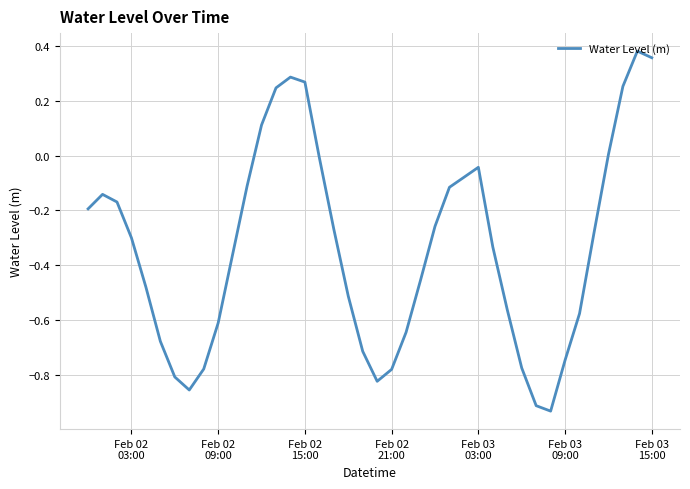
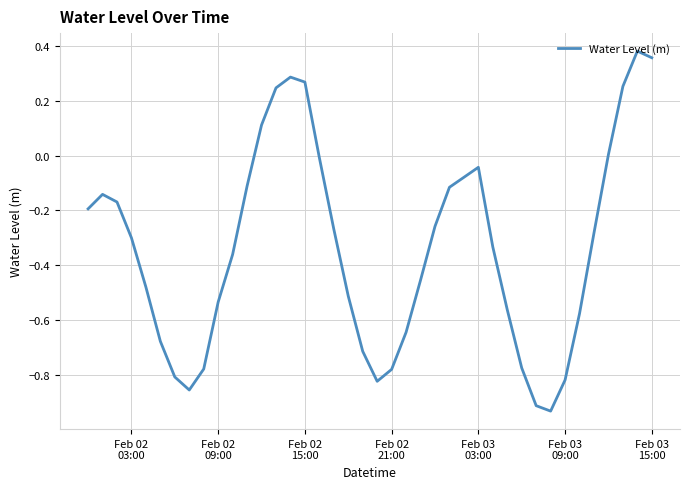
Feb 02 09:00: -0.61 -> -0.53
Feb 03 09:00: -0.74 -> -0.82
